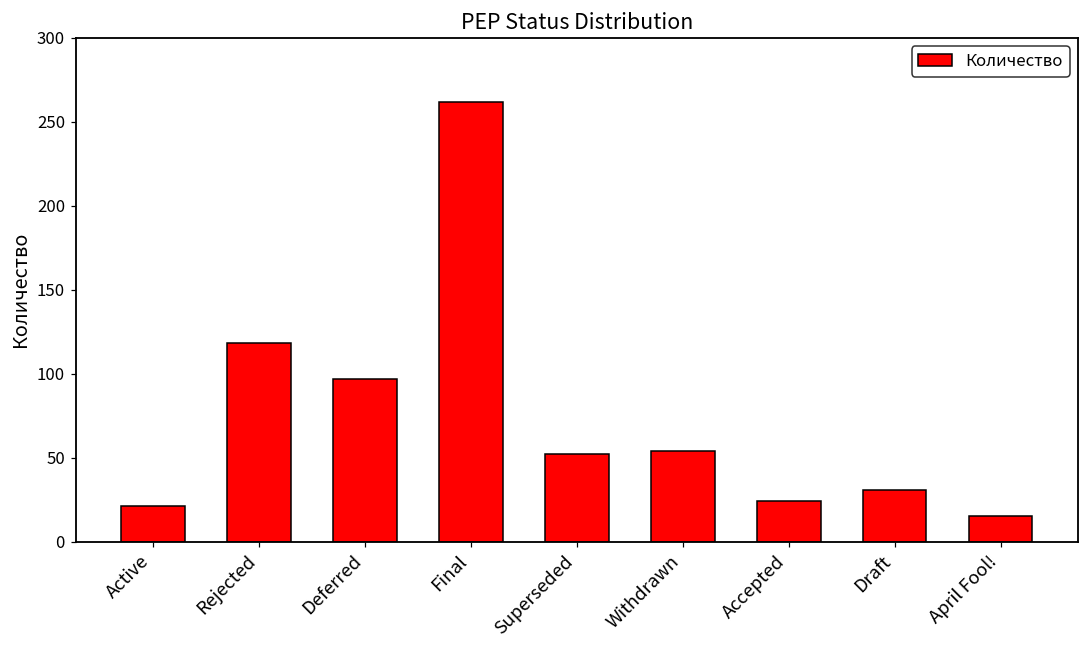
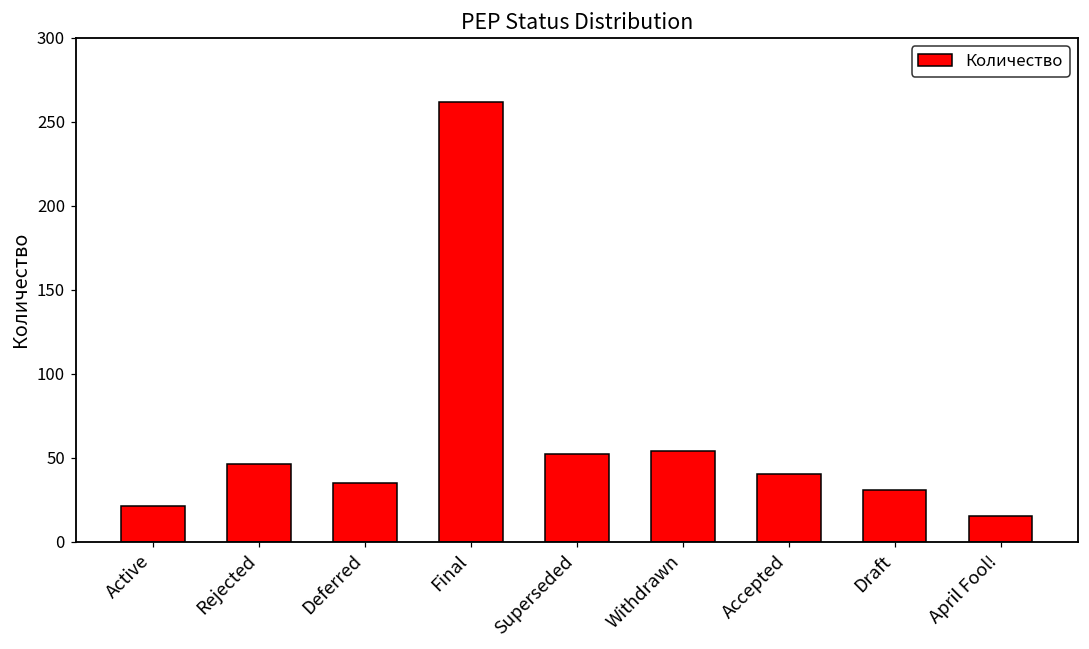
Rejected: 118 -> 46
Deferred: 97 -> 35
Accepted: 24 -> 40
